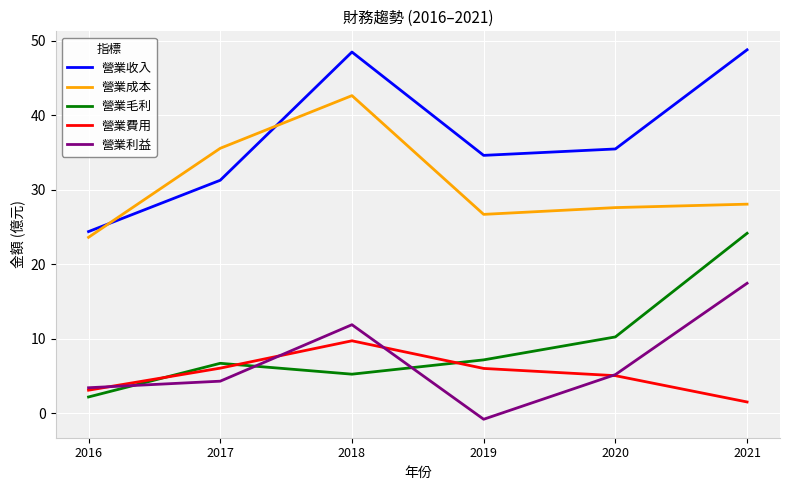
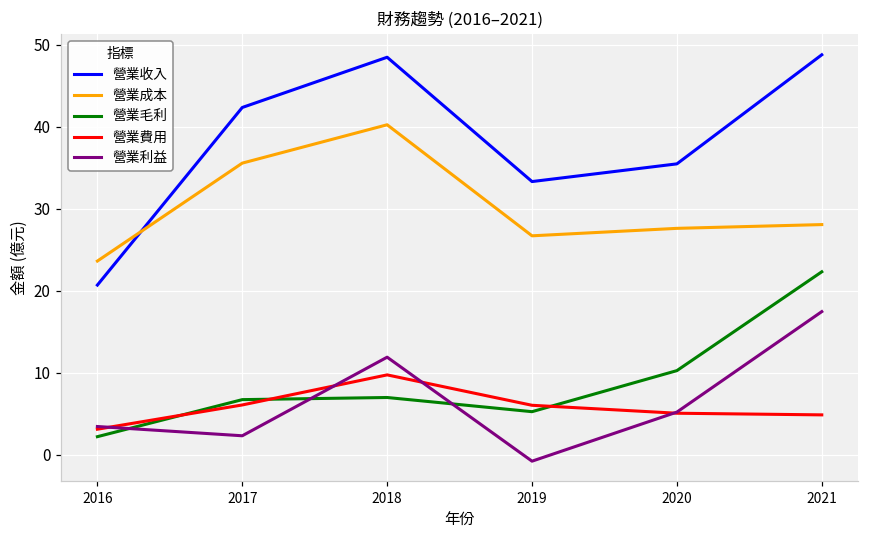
營業收入, 2016: 24 -> 21
營業收入, 2017: 31 -> 42
營業利益, 2017: 4 -> 2
營業成本, 2018: 43 -> 40
營業毛利, 2018: 5 -> 7
營業收入, 2019: 35 -> 33
營業毛利, 2019: 7 -> 5
營業毛利, 2021: 24 -> 22
營業費用, 2021: 2 -> 5
